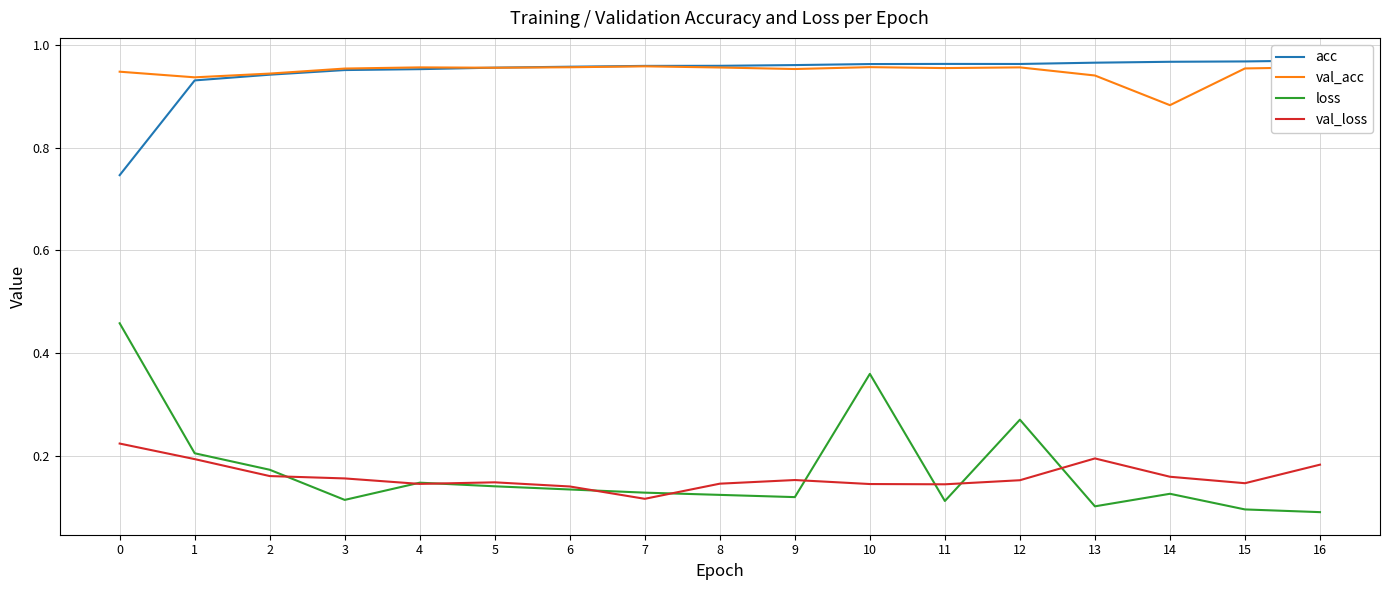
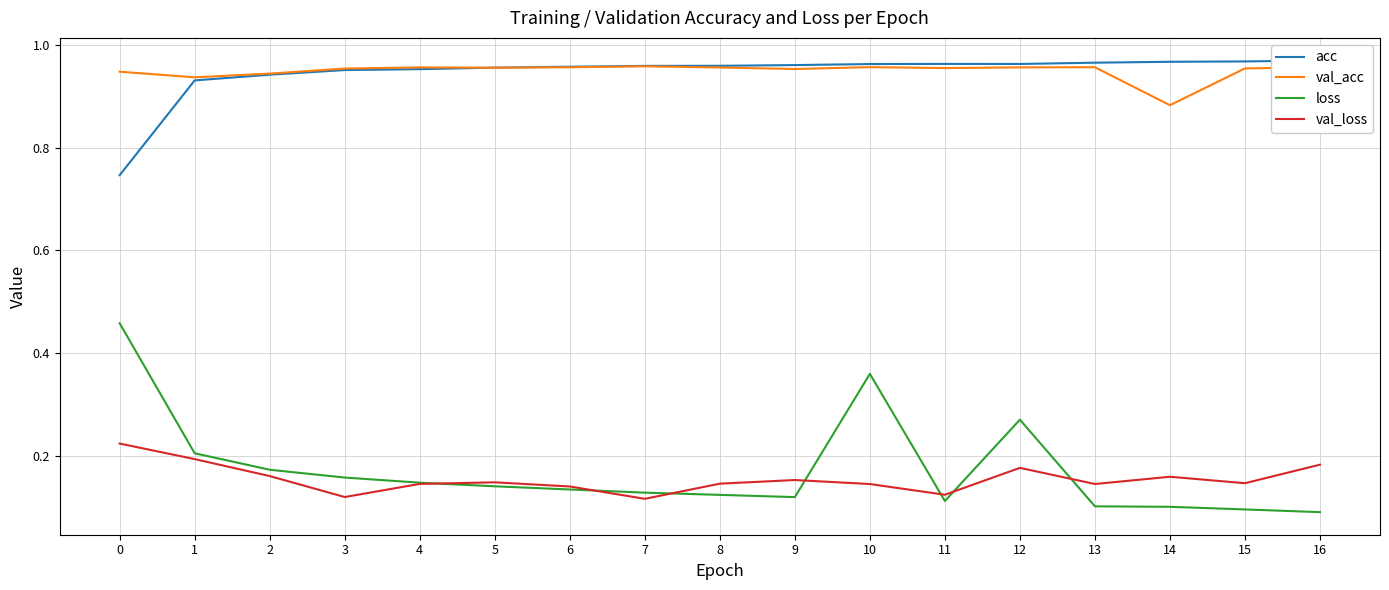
loss, 3: 0.11 -> 0.16
val_loss, 3: 0.16 -> 0.12
val_loss, 11: 0.14 -> 0.12
val_loss, 12: 0.15 -> 0.18
val_acc, 13: 0.94 -> 0.96
val_loss, 13: 0.19 -> 0.14
loss, 14: 0.13 -> 0.10
